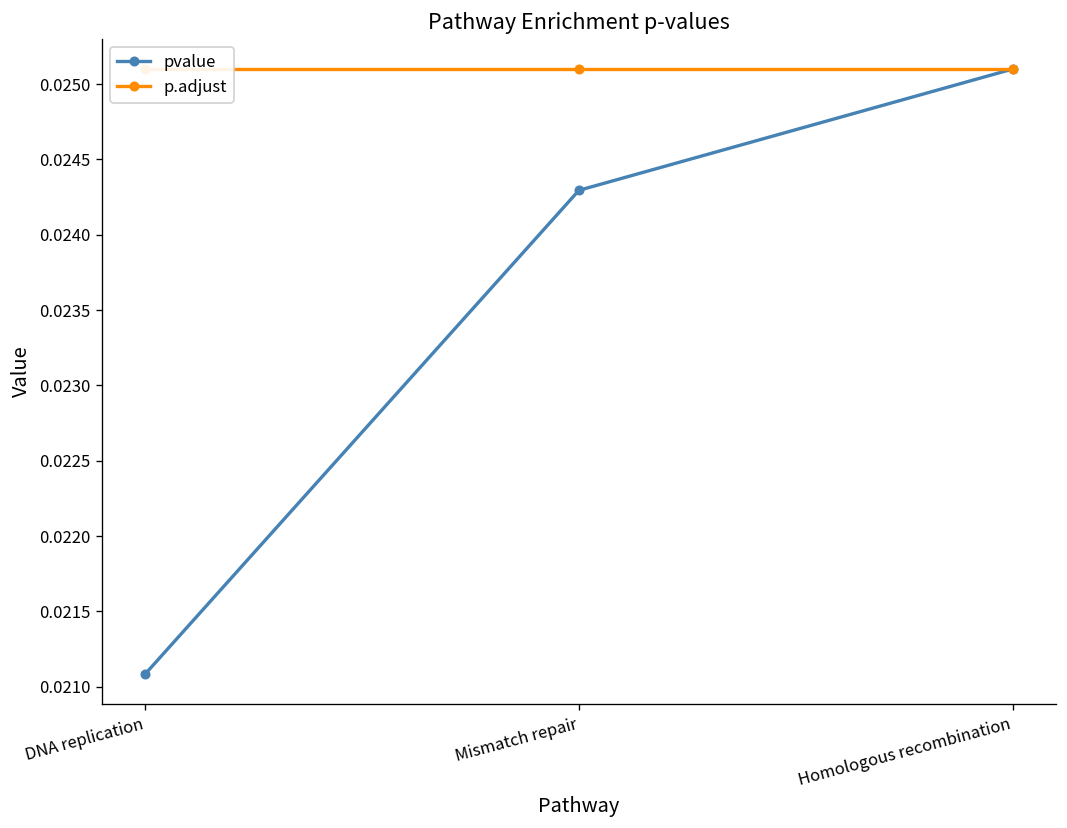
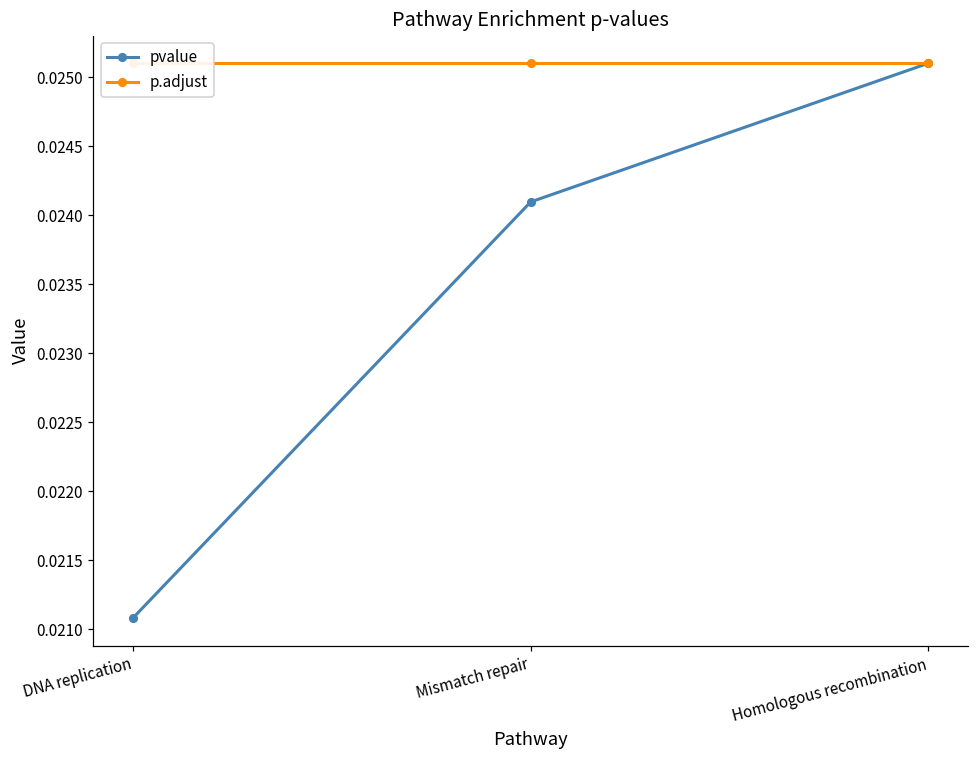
pvalue, Mismatch repair: 0.02430 -> 0.02410
